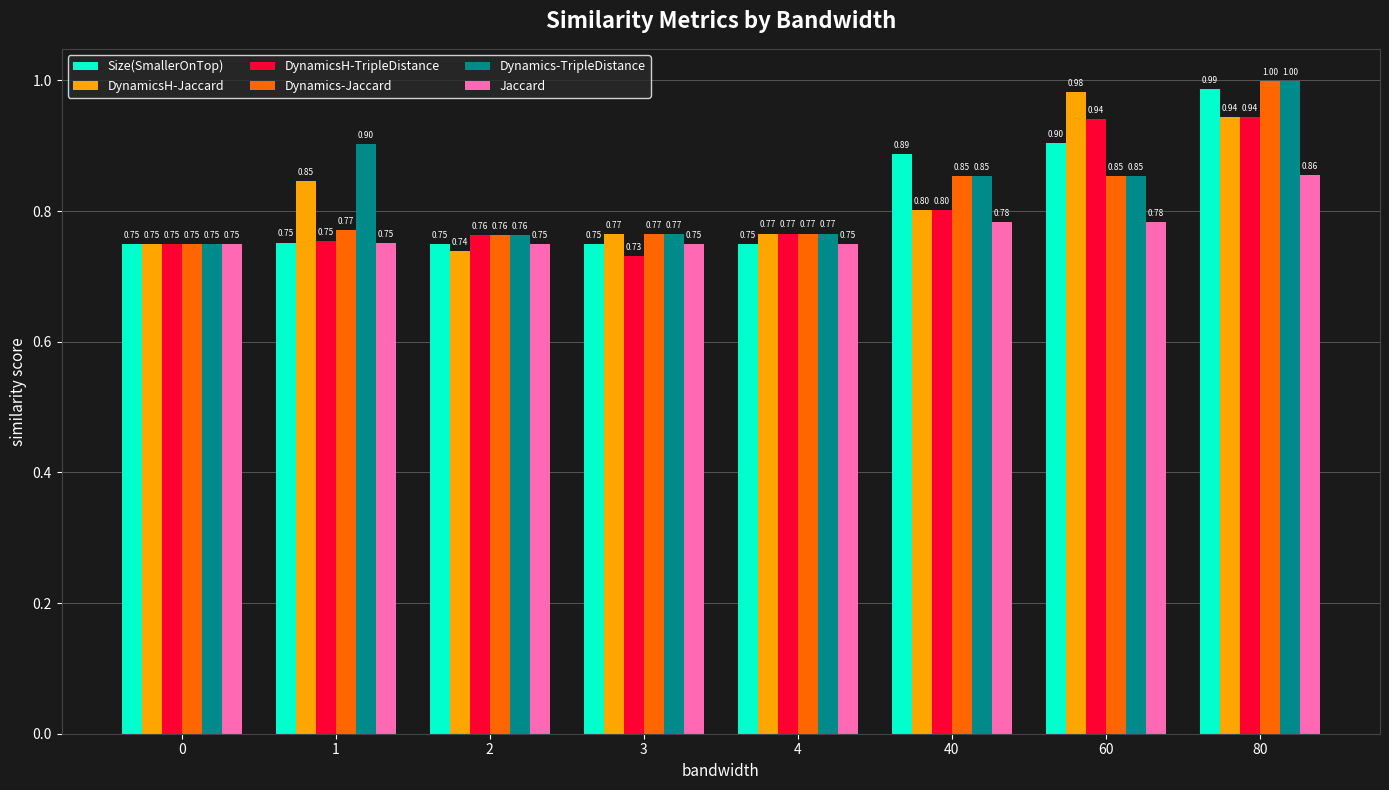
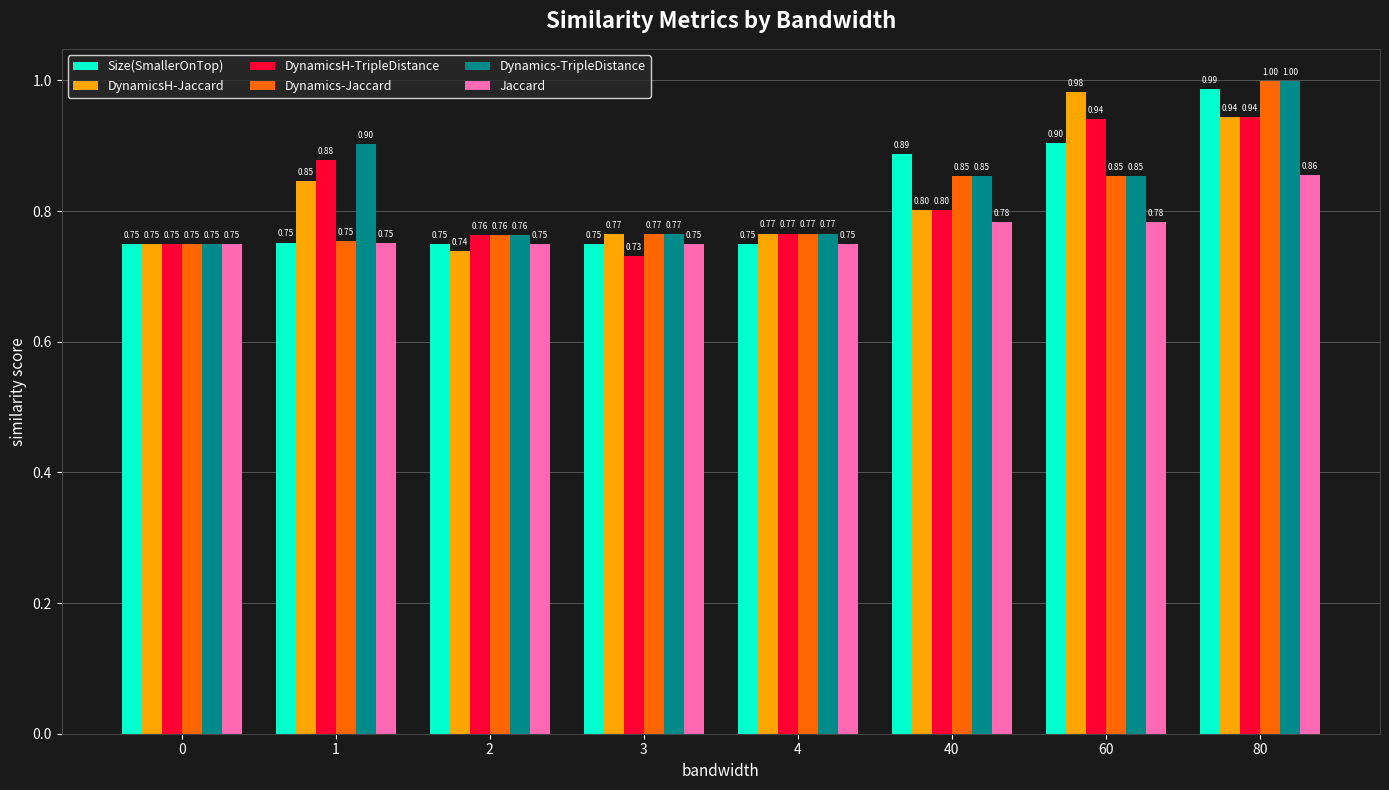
DynamicsH-TripleDistance, 1: 0.75 -> 0.88
Dynamics-Jaccard, 1: 0.77 -> 0.75
